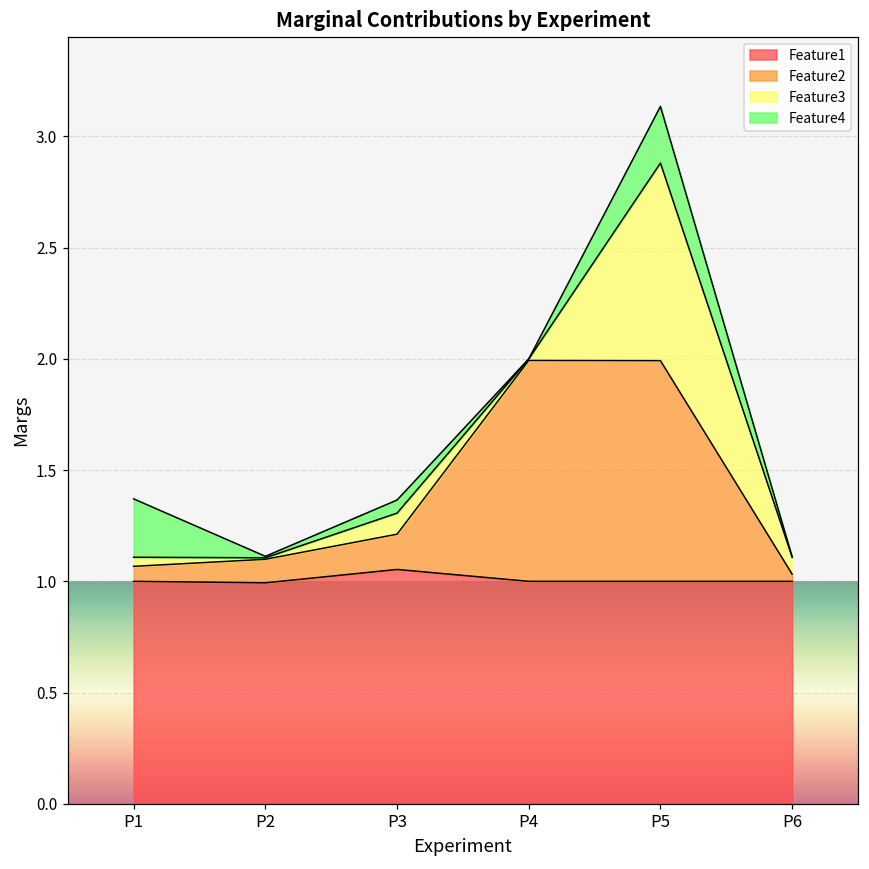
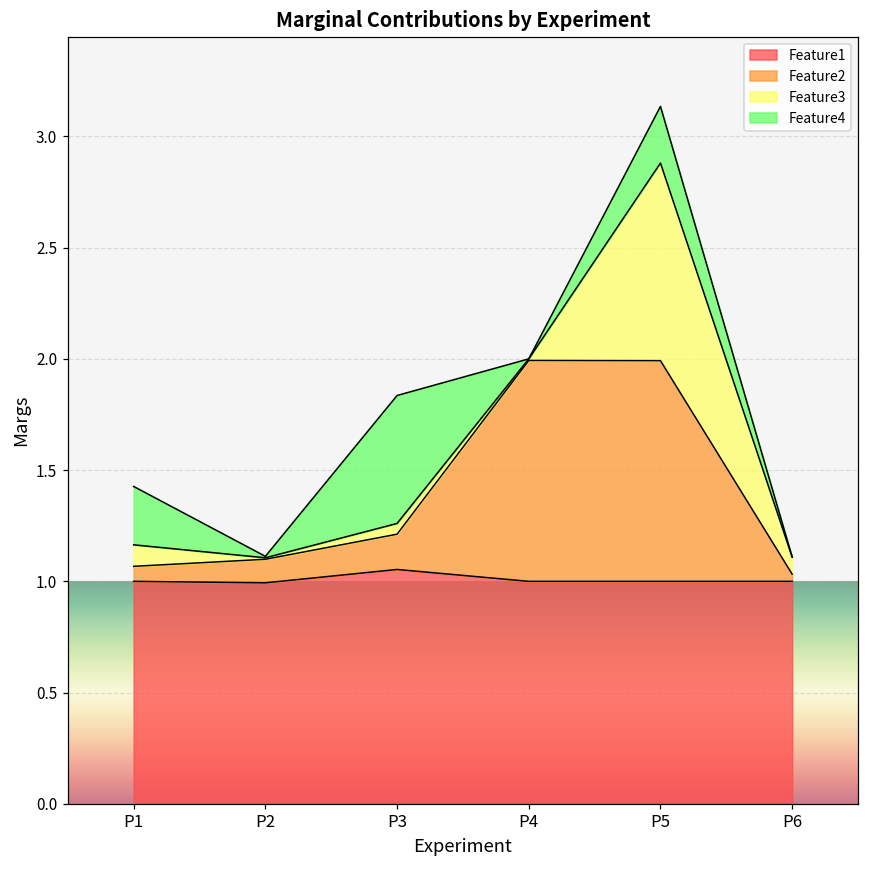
Feature3, P1: 0.04 -> 0.10
Feature3, P3: 0.09 -> 0.05
Feature4, P3: 0.06 -> 0.58
